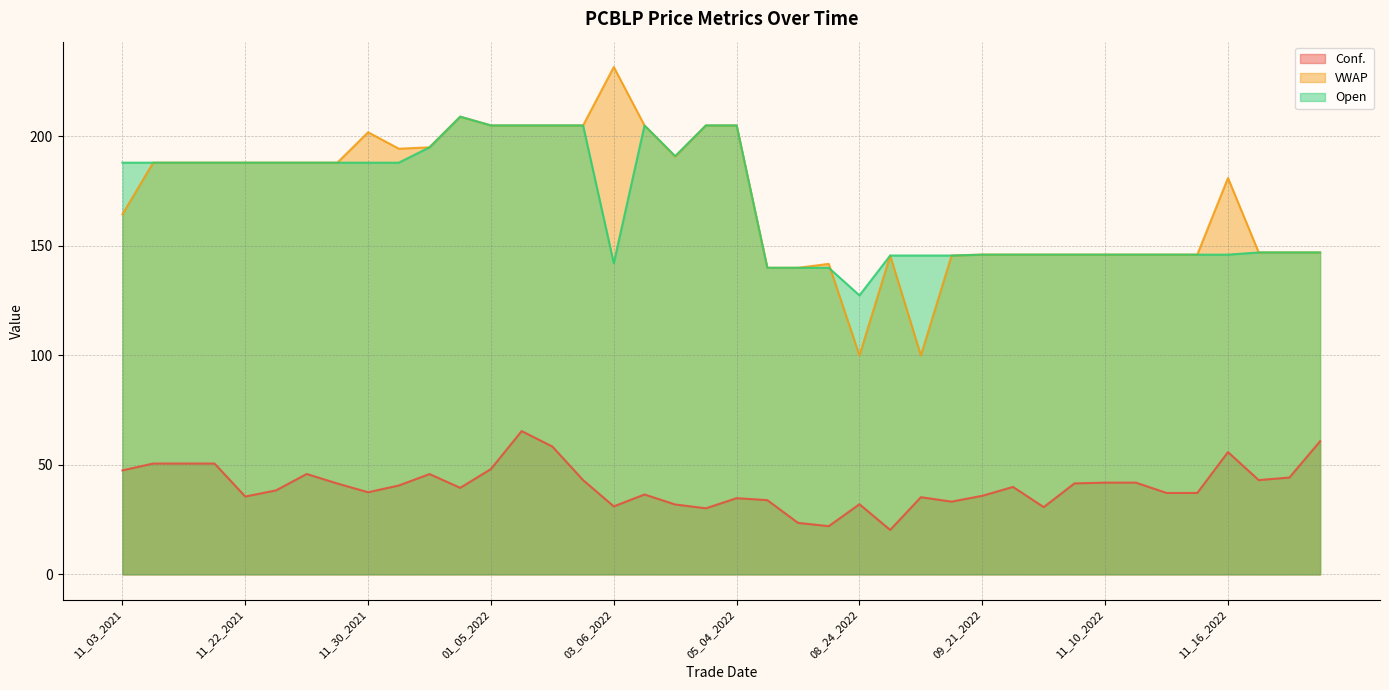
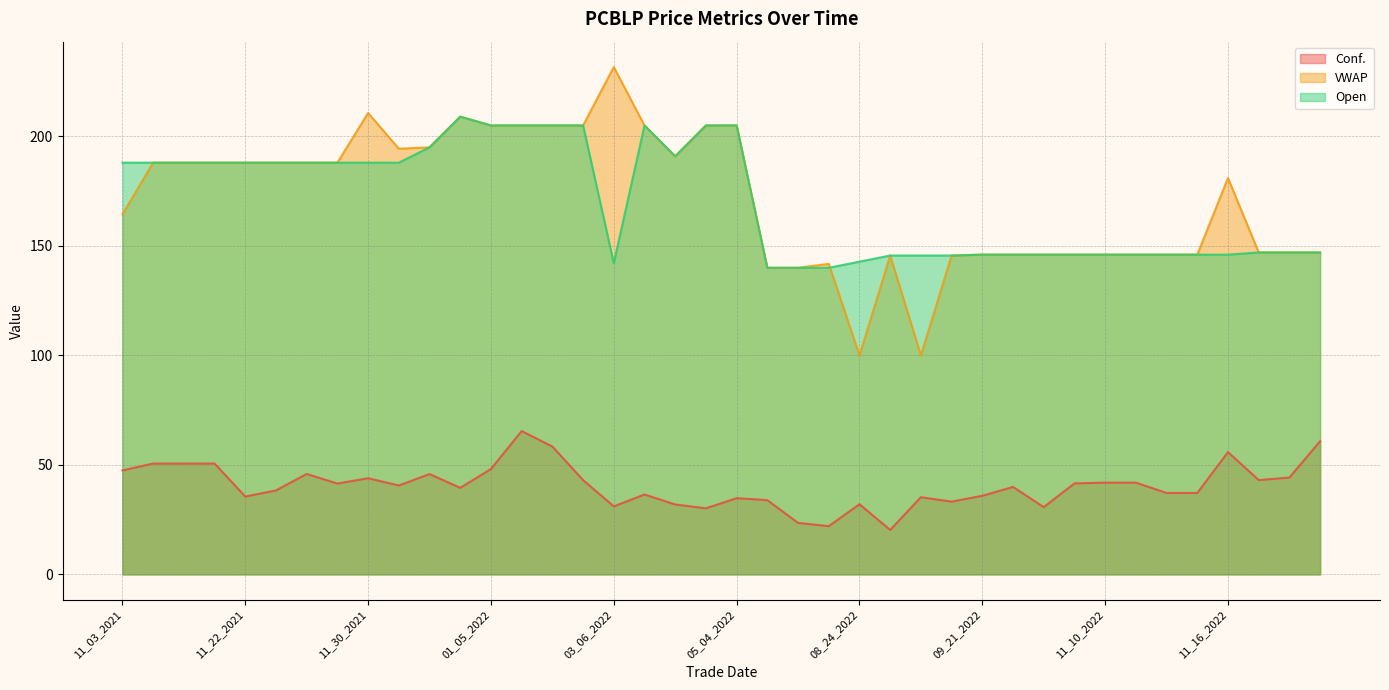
Conf., 11_30_2021: 38 -> 44
VWAP, 11_30_2021: 202 -> 211
Open, 08_24_2022: 127 -> 143
